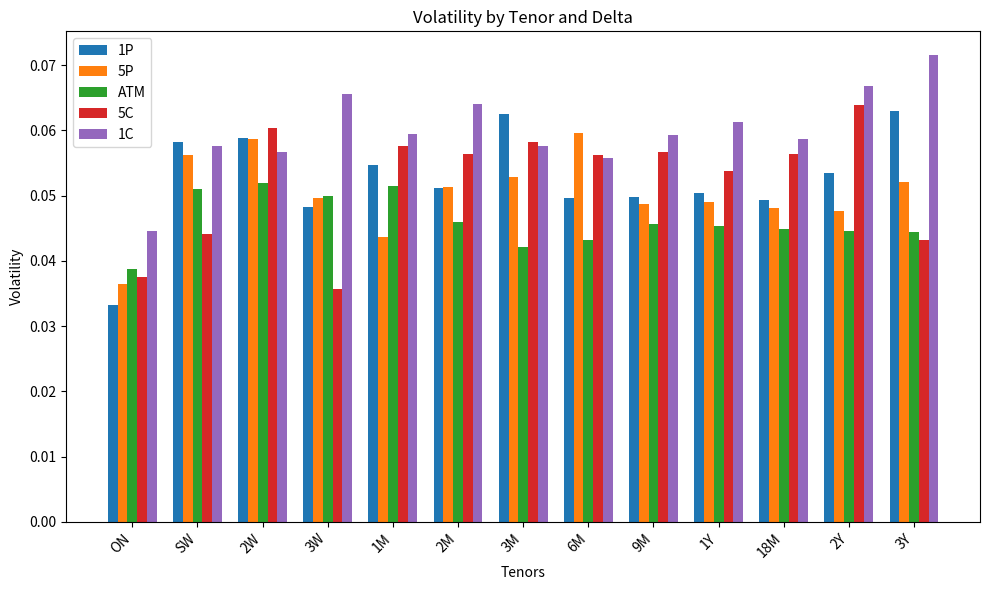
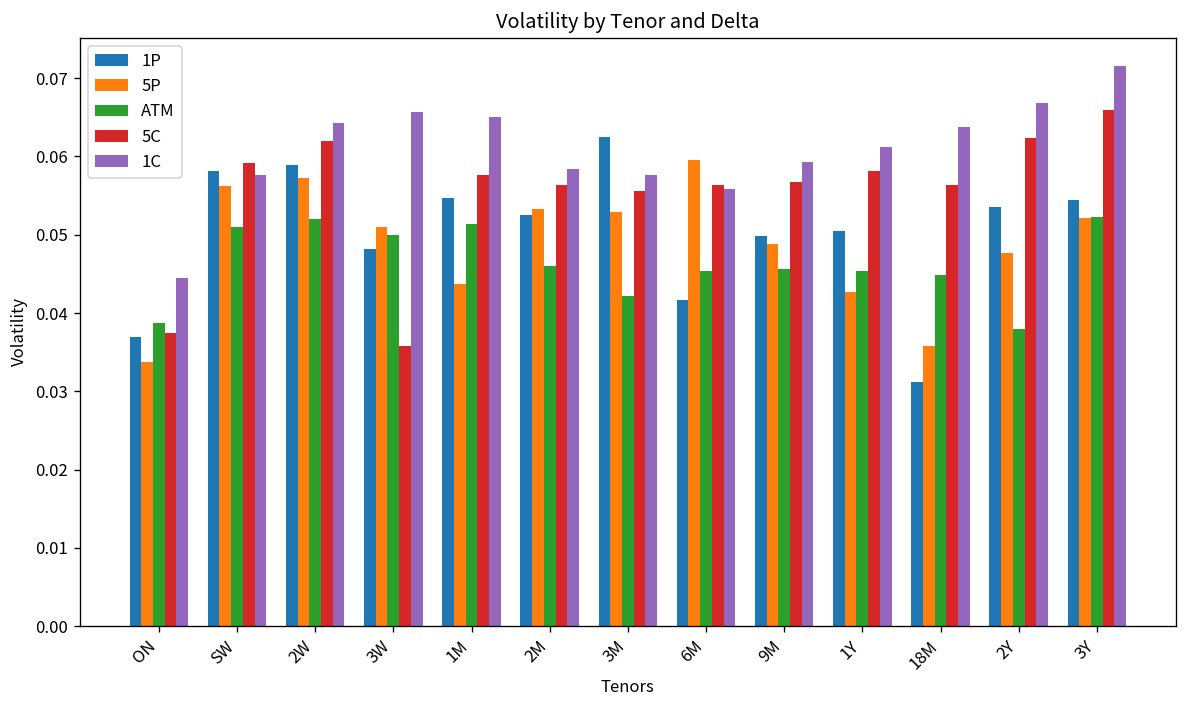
1P, ON: 0.033 -> 0.037
5P, ON: 0.036 -> 0.034
5C, SW: 0.044 -> 0.059
5P, 2W: 0.059 -> 0.057
5C, 2W: 0.060 -> 0.062
1C, 2W: 0.057 -> 0.064
5P, 3W: 0.050 -> 0.051
1C, 1M: 0.059 -> 0.065
1P, 2M: 0.051 -> 0.052
5P, 2M: 0.051 -> 0.053
1C, 2M: 0.064 -> 0.058
5C, 3M: 0.058 -> 0.056
1P, 6M: 0.050 -> 0.042
ATM, 6M: 0.043 -> 0.045
5P, 1Y: 0.049 -> 0.043
5C, 1Y: 0.054 -> 0.058
1P, 18M: 0.049 -> 0.031
5P, 18M: 0.048 -> 0.036
1C, 18M: 0.059 -> 0.064
ATM, 2Y: 0.045 -> 0.038
5C, 2Y: 0.064 -> 0.062
1P, 3Y: 0.063 -> 0.054
ATM, 3Y: 0.044 -> 0.052
5C, 3Y: 0.043 -> 0.066
